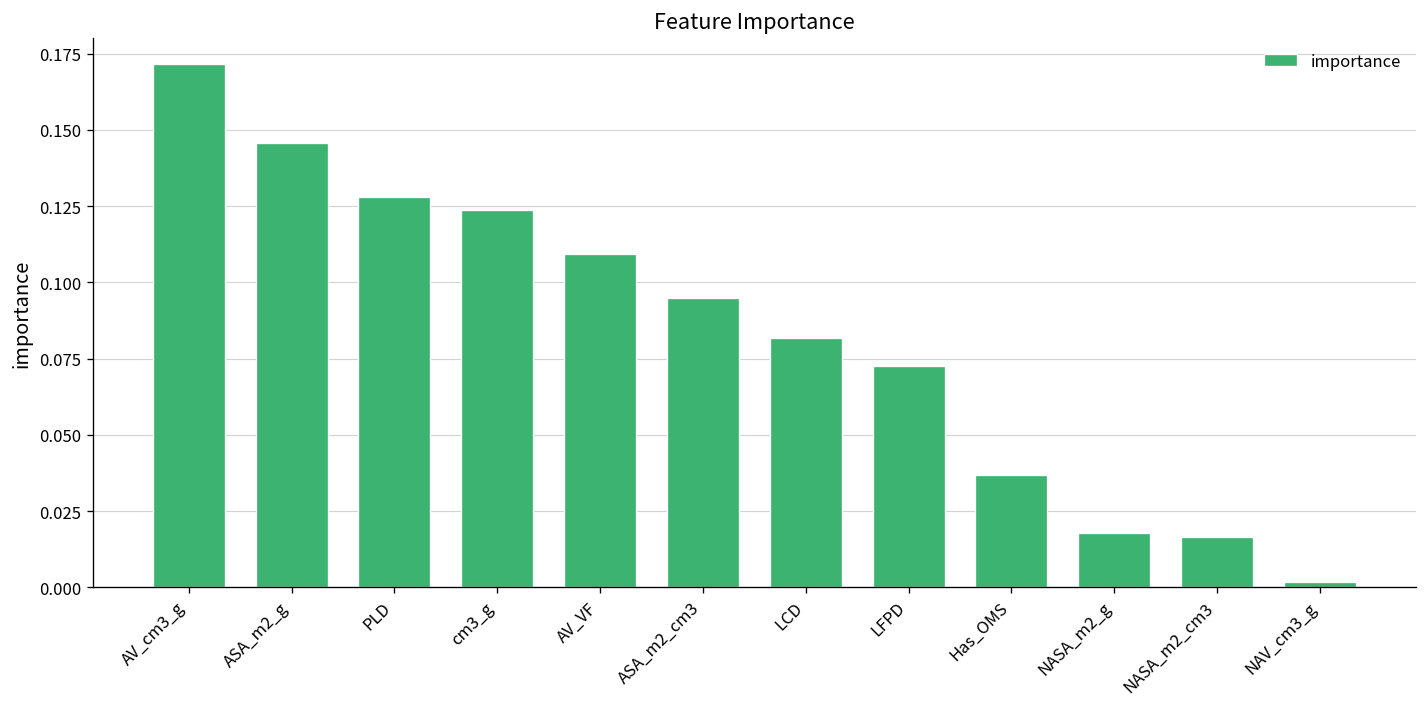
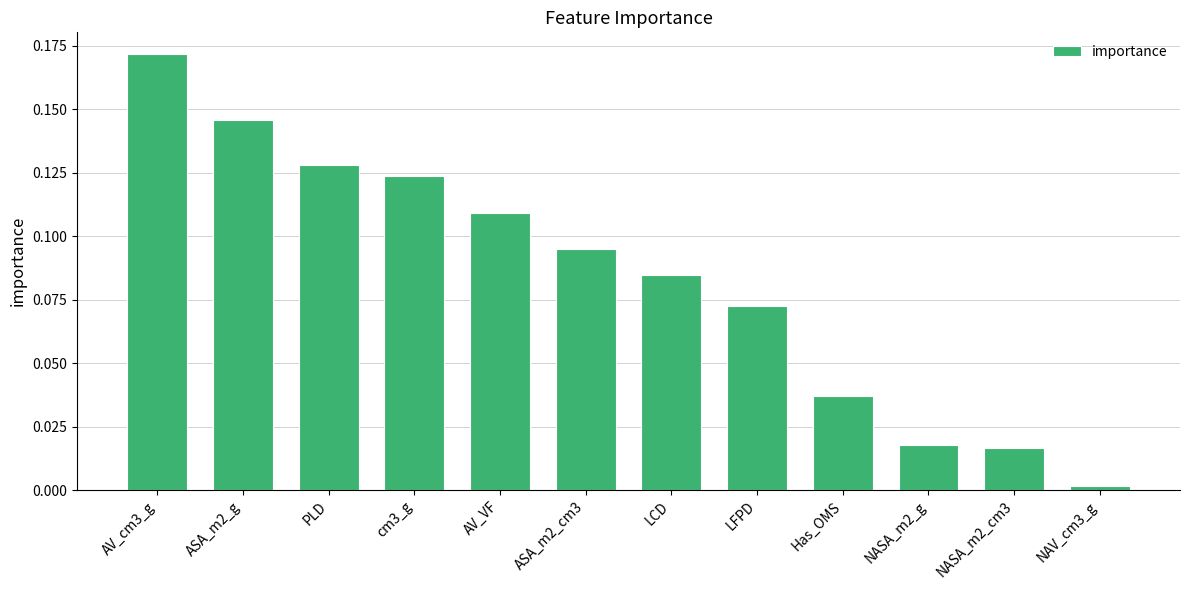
LCD: 0.082 -> 0.085
